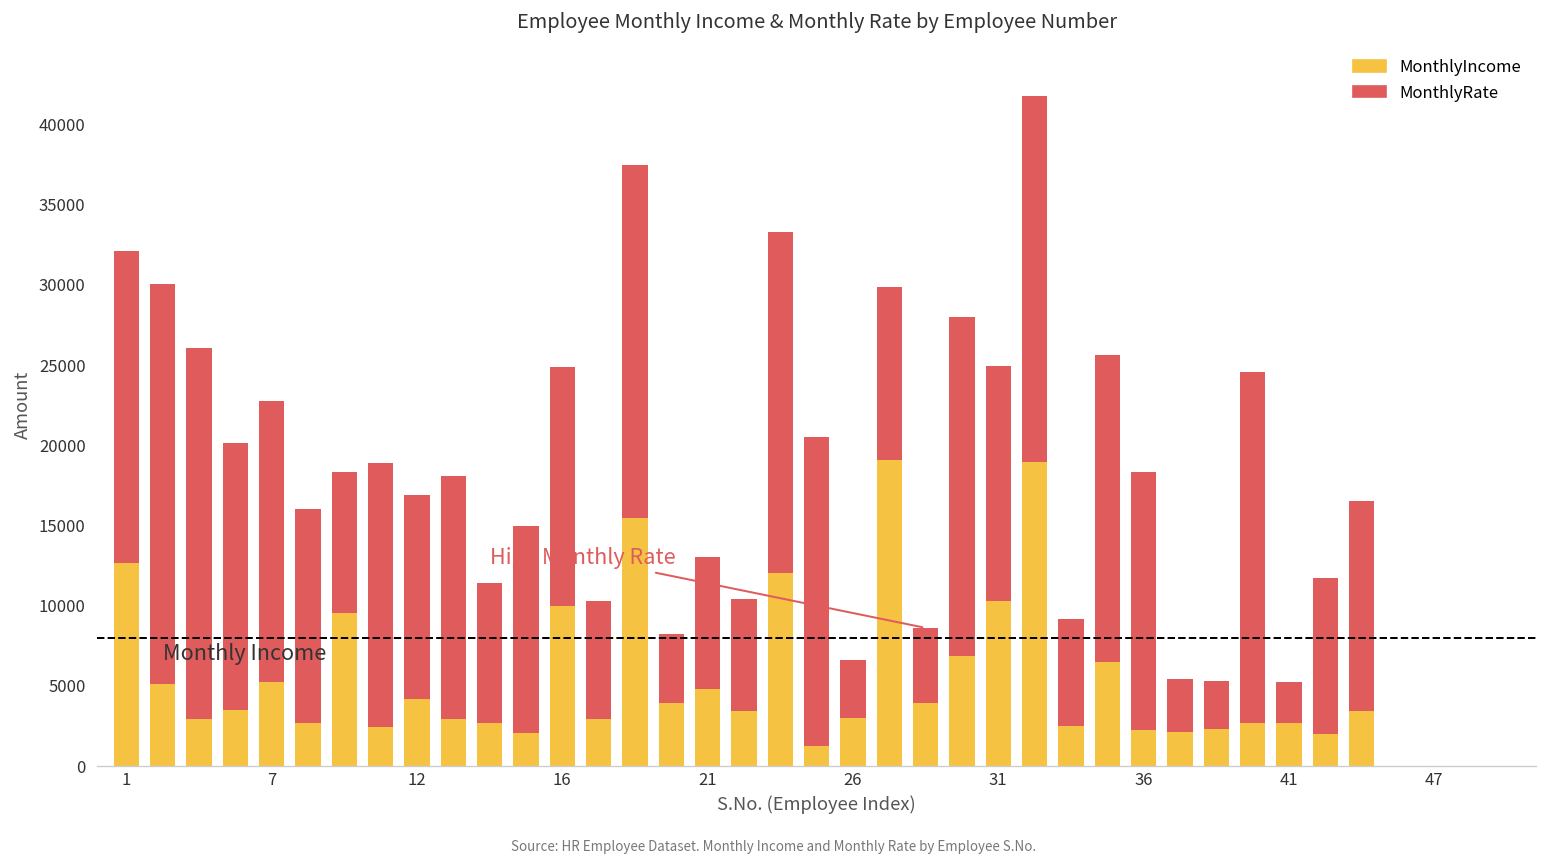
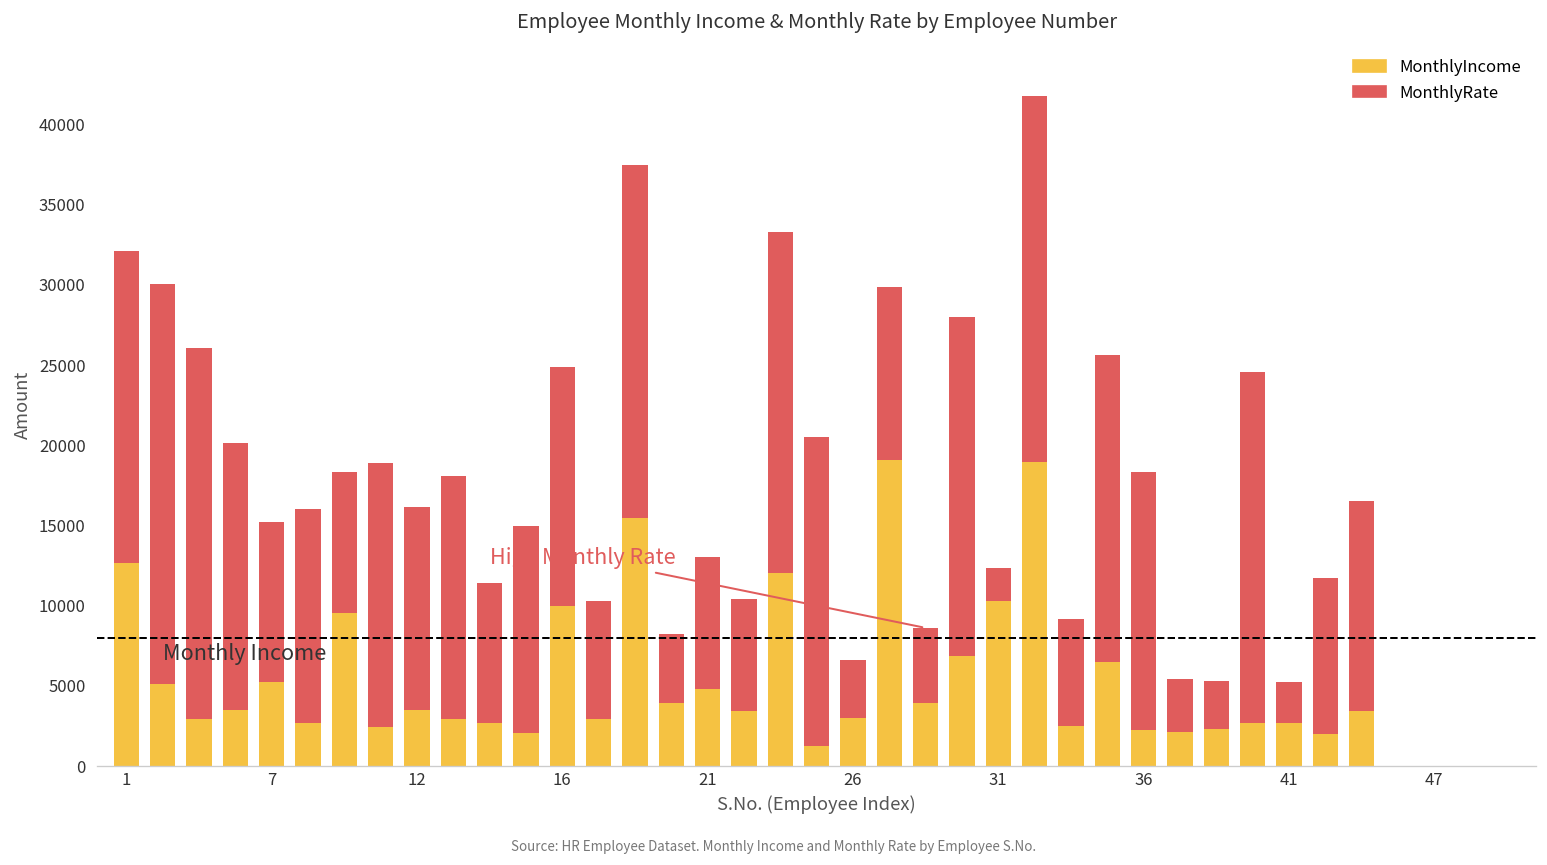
MonthlyRate, 7: 17500 -> 10000
MonthlyIncome, 12: 4200 -> 3500
MonthlyRate, 31: 14700 -> 2100
